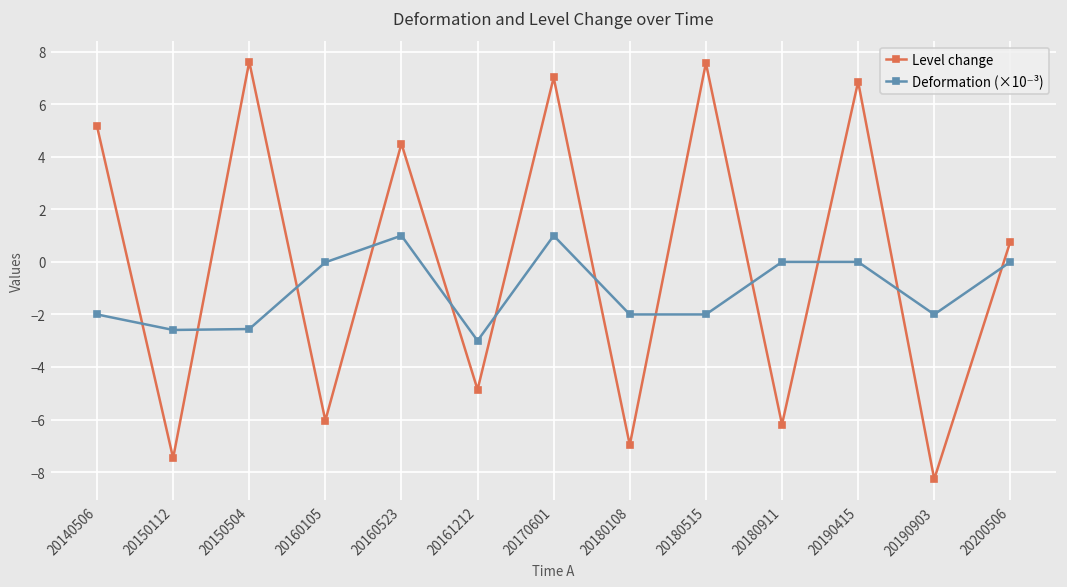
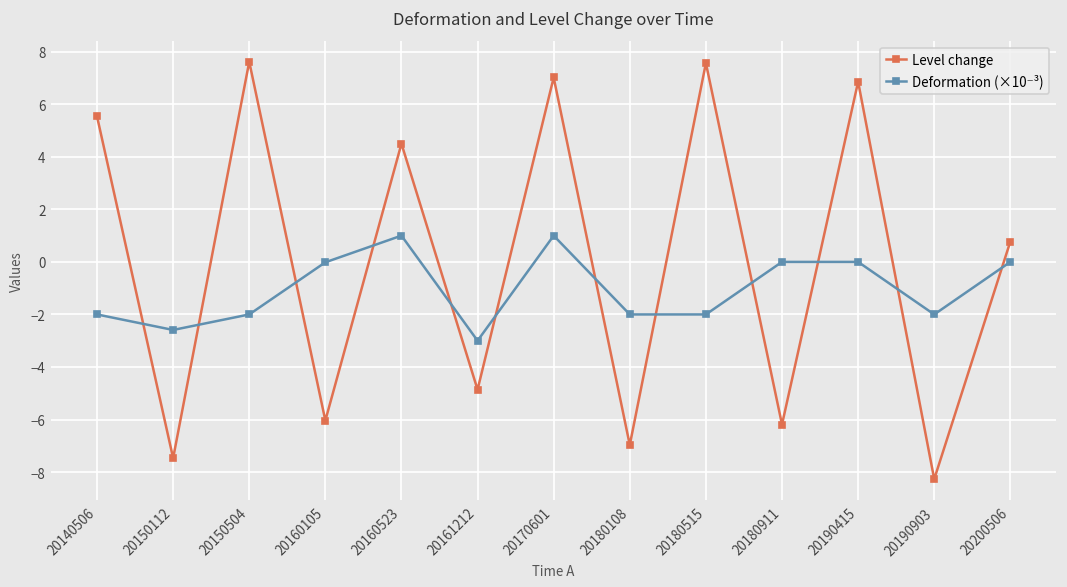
Level change, 20140506: 5.2 -> 5.5
Deformation (×10⁻³), 20150504: -2.6 -> -2.0
